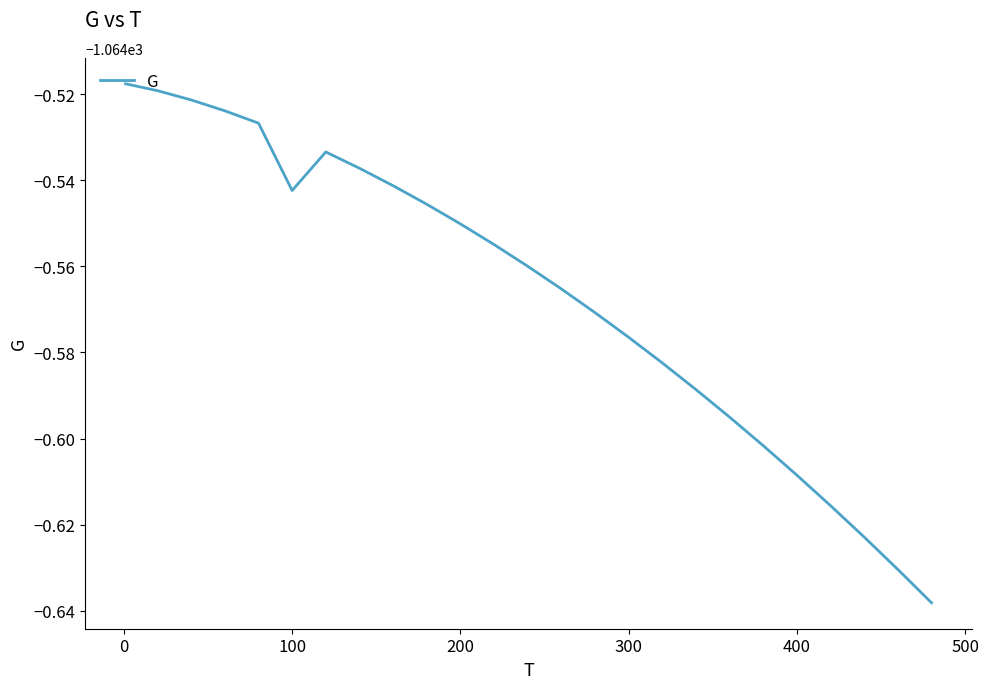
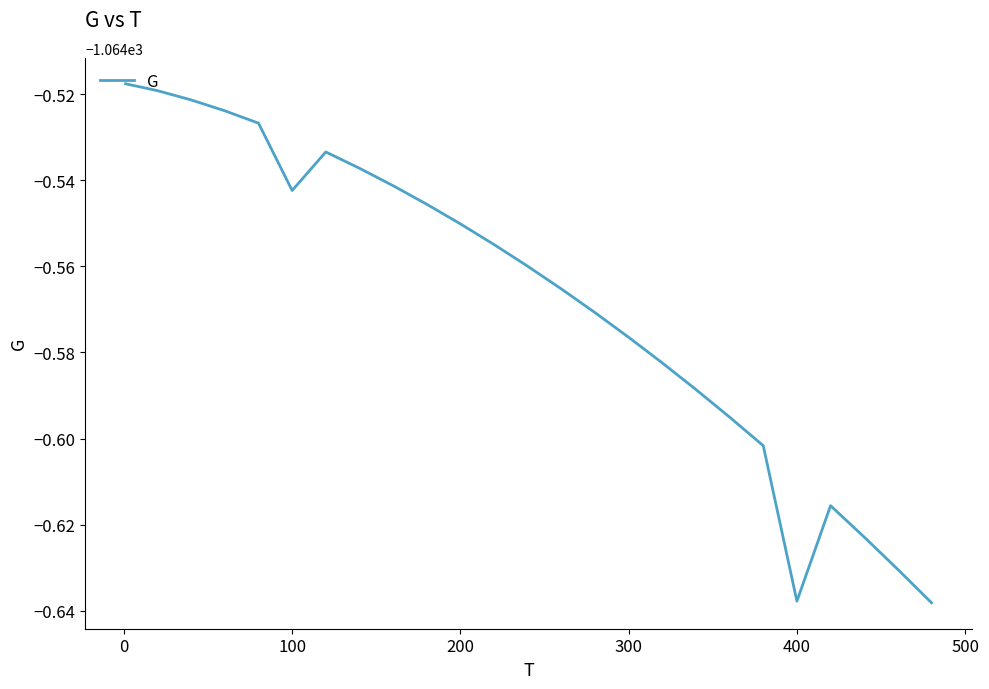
400: -1064.608 -> -1064.638
